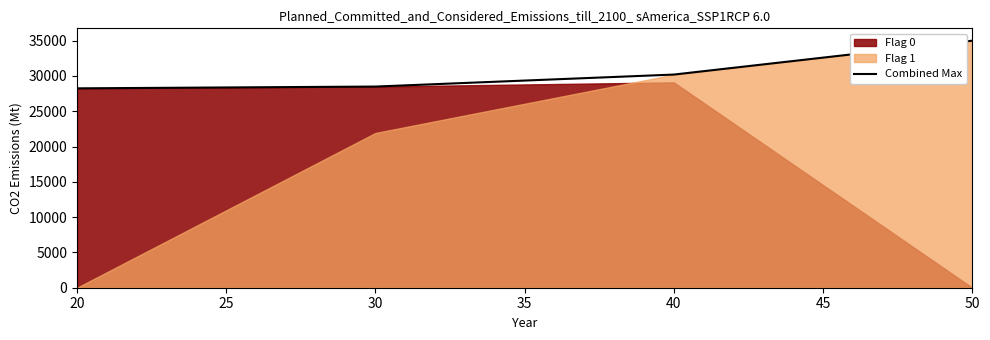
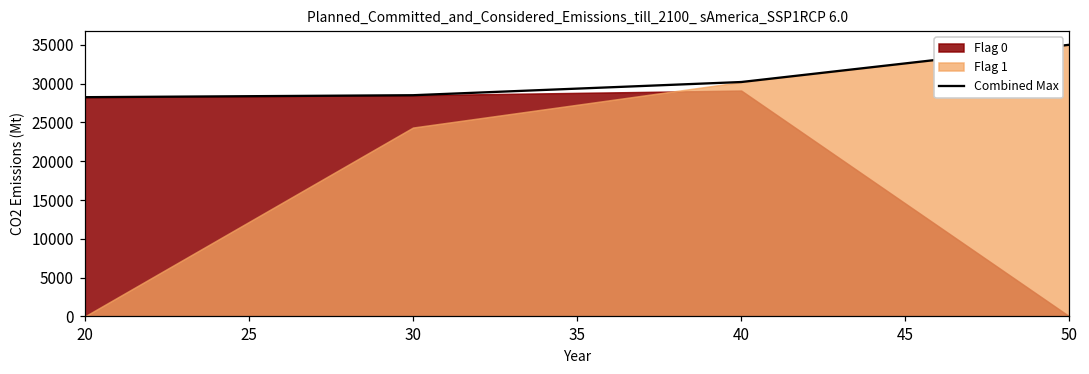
Flag 1, 30: 22000 -> 24000
